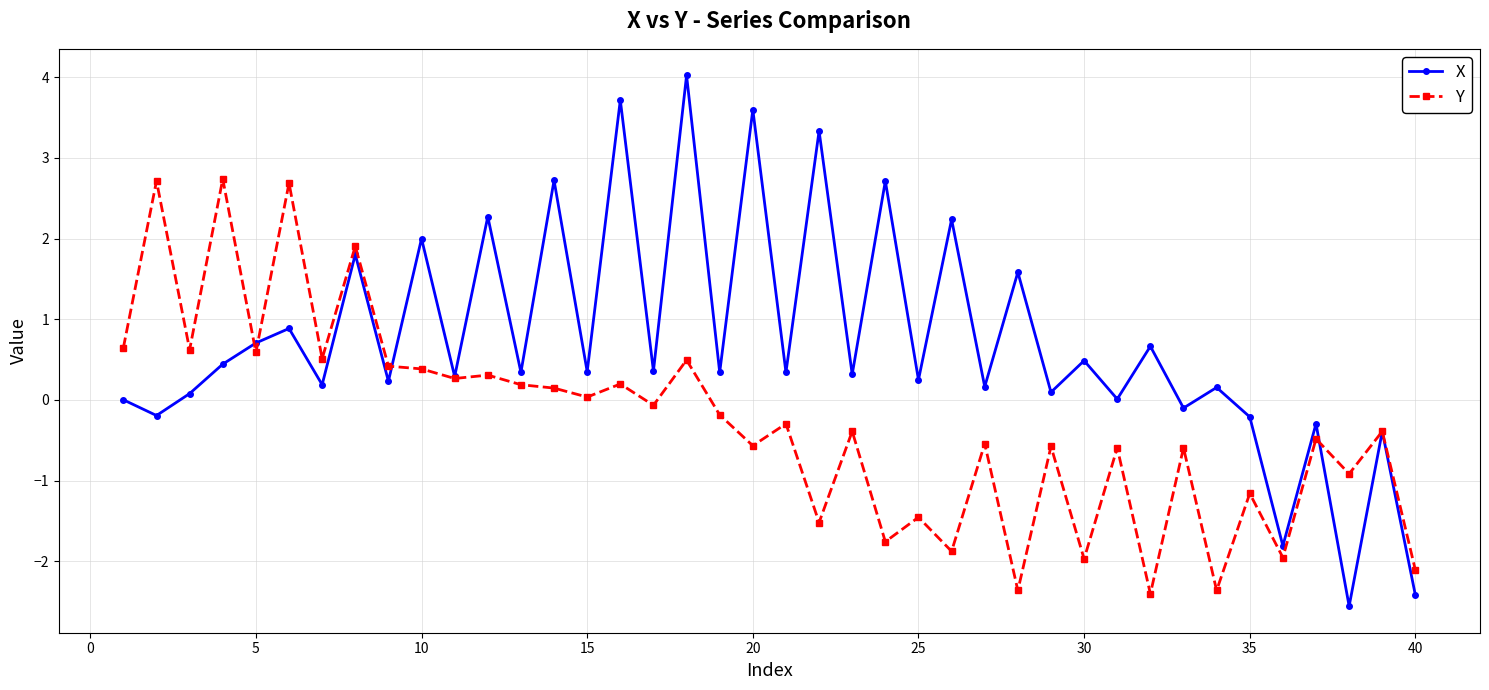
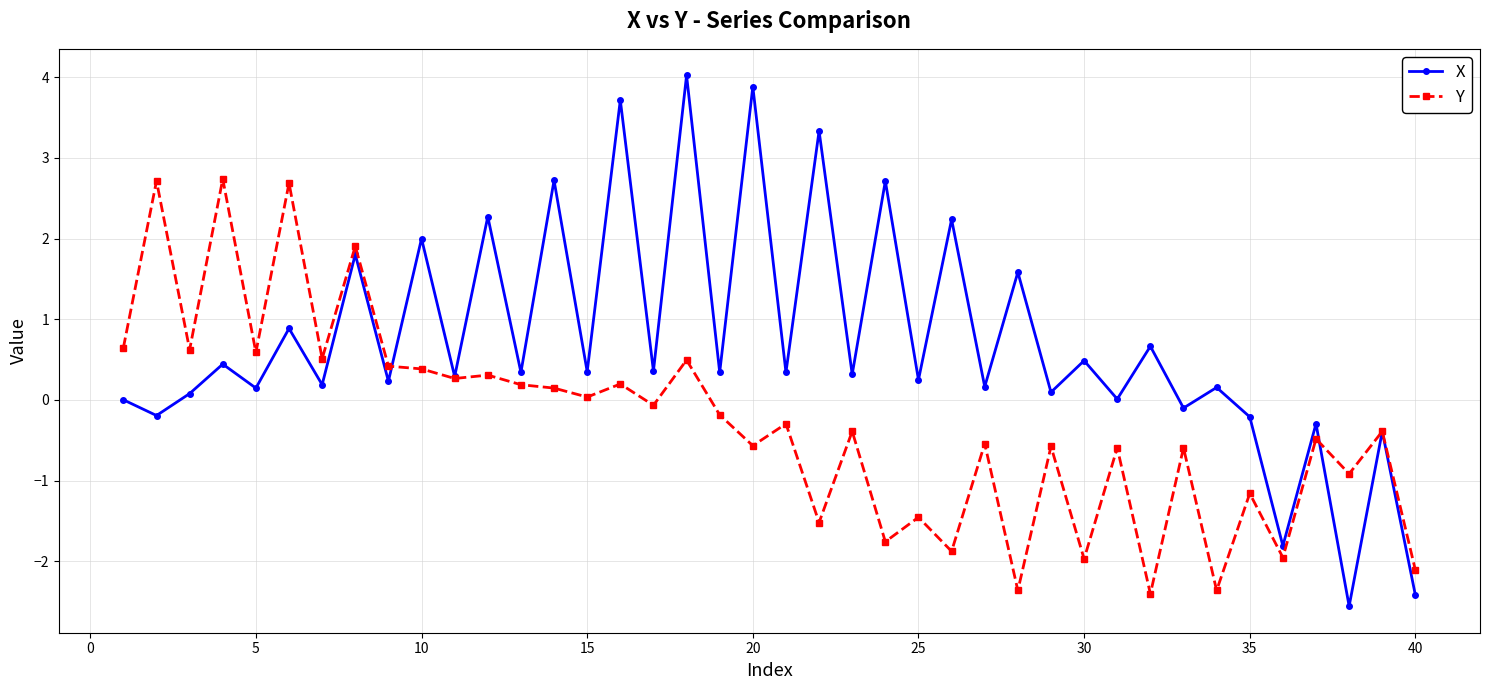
X, 5: 0.7 -> 0.1
X, 20: 3.6 -> 3.9
